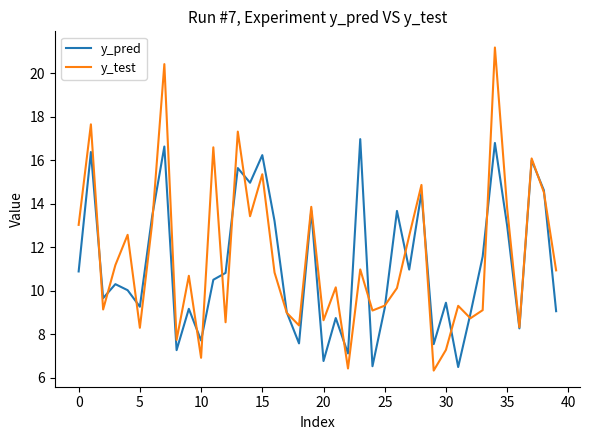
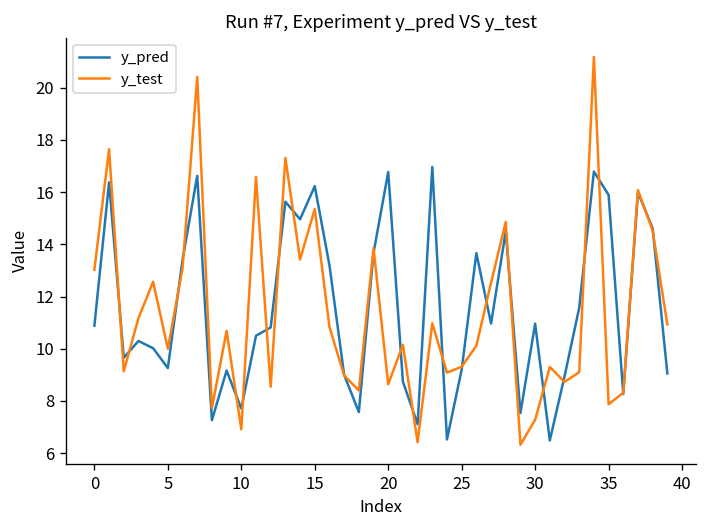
y_test, 5: 8.3 -> 10.0
y_pred, 20: 6.8 -> 16.8
y_pred, 30: 9.4 -> 11.0
y_pred, 35: 13.0 -> 15.9
y_test, 35: 13.8 -> 7.9
